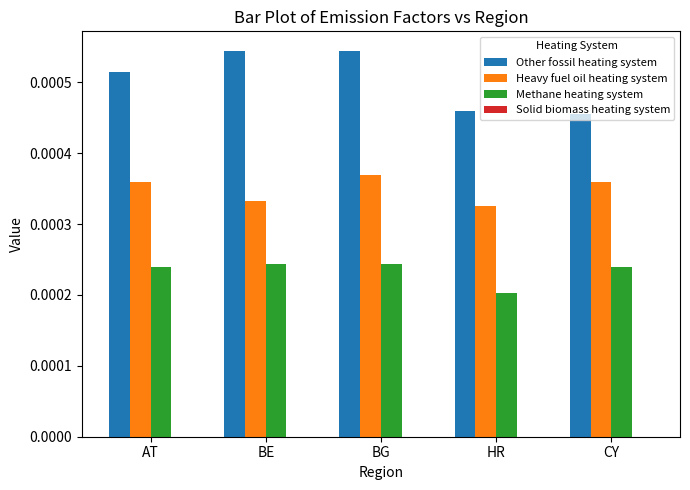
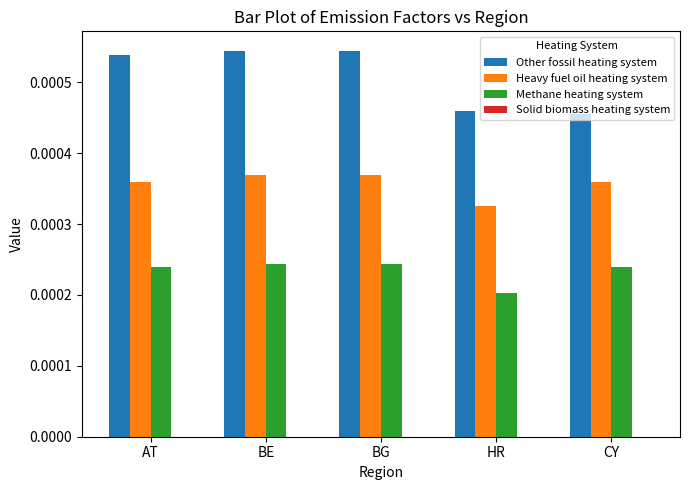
Other fossil heating system, AT: 0.00051 -> 0.00054
Heavy fuel oil heating system, BE: 0.00033 -> 0.00037
